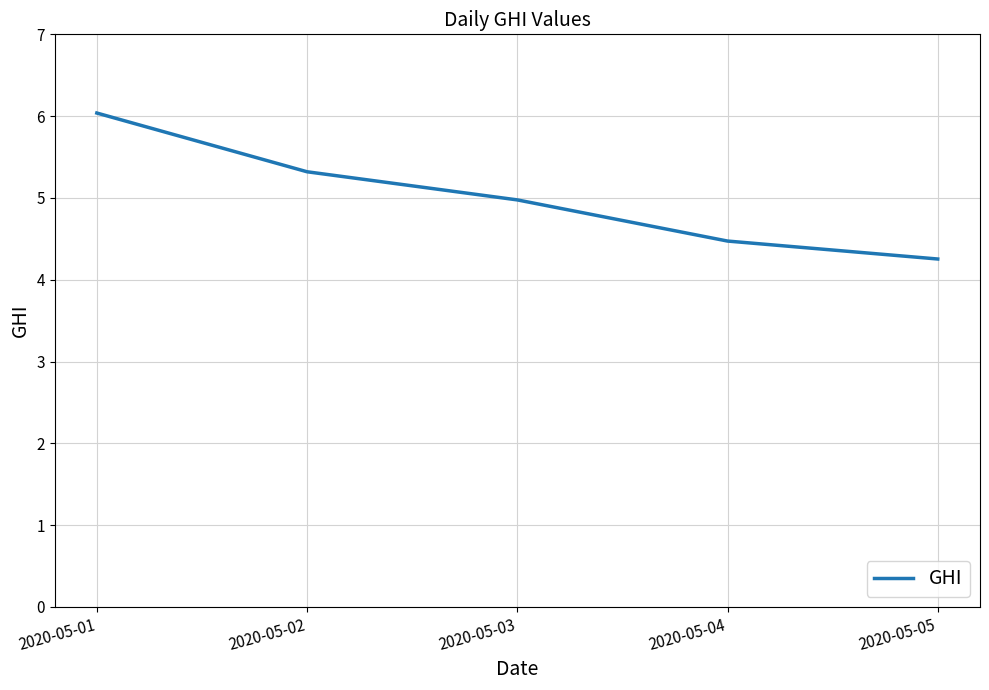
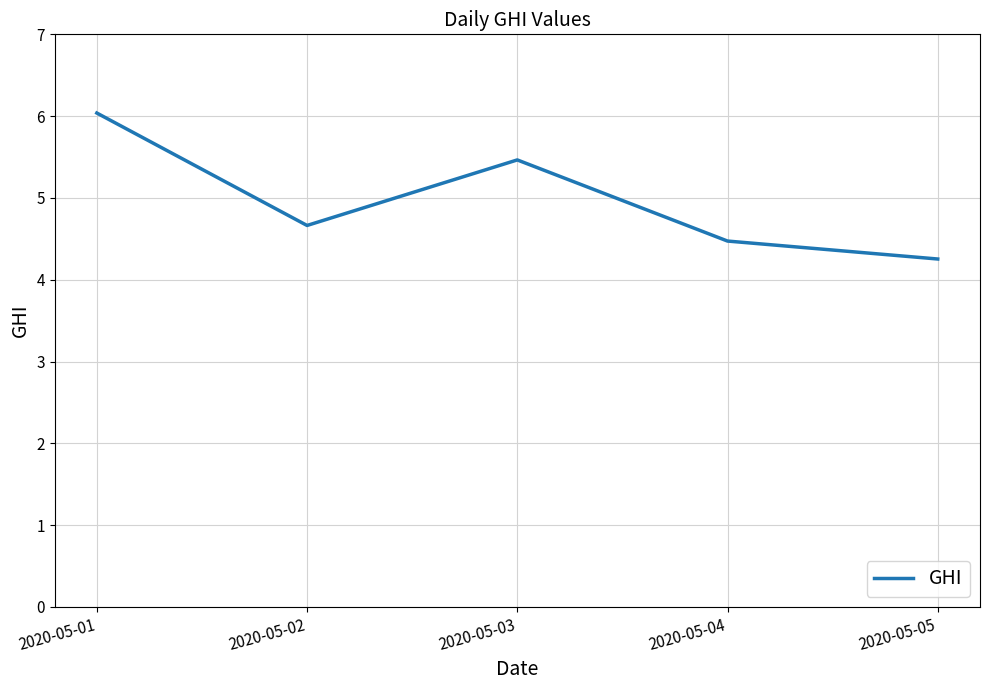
2020-05-02: 5.3 -> 4.7
2020-05-03: 5.0 -> 5.5
